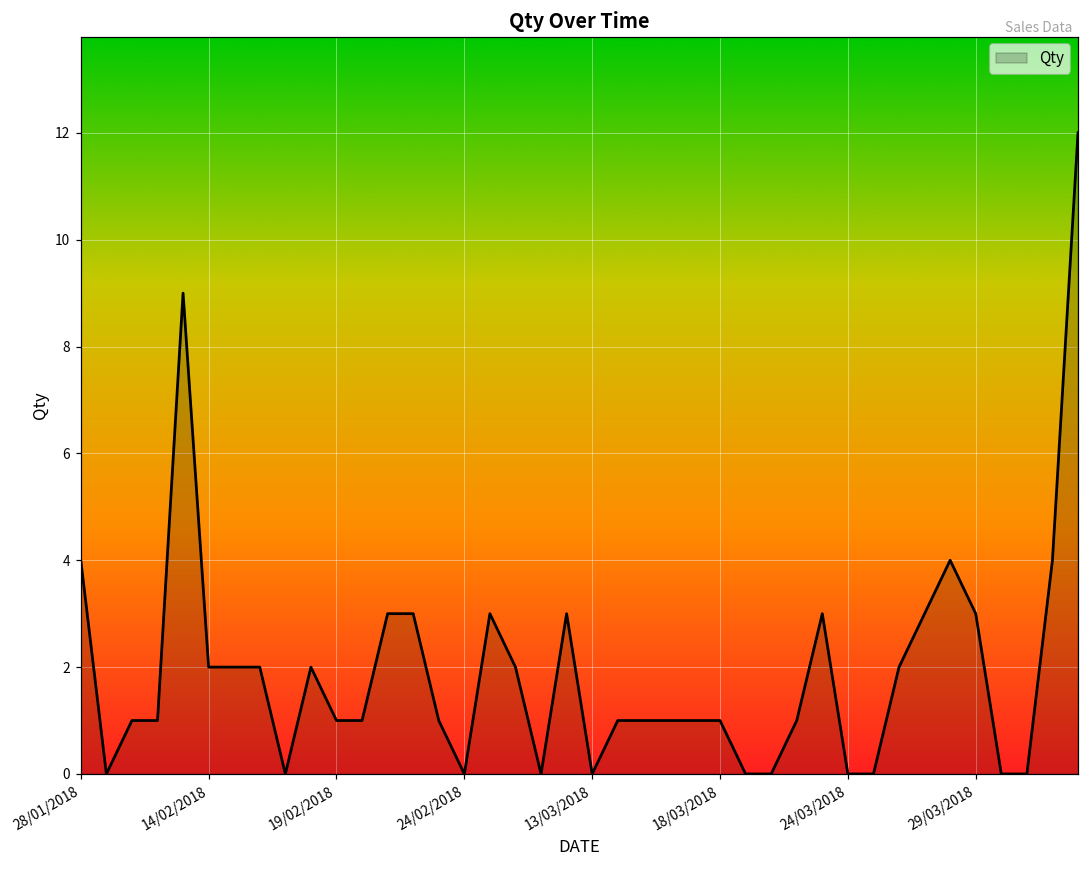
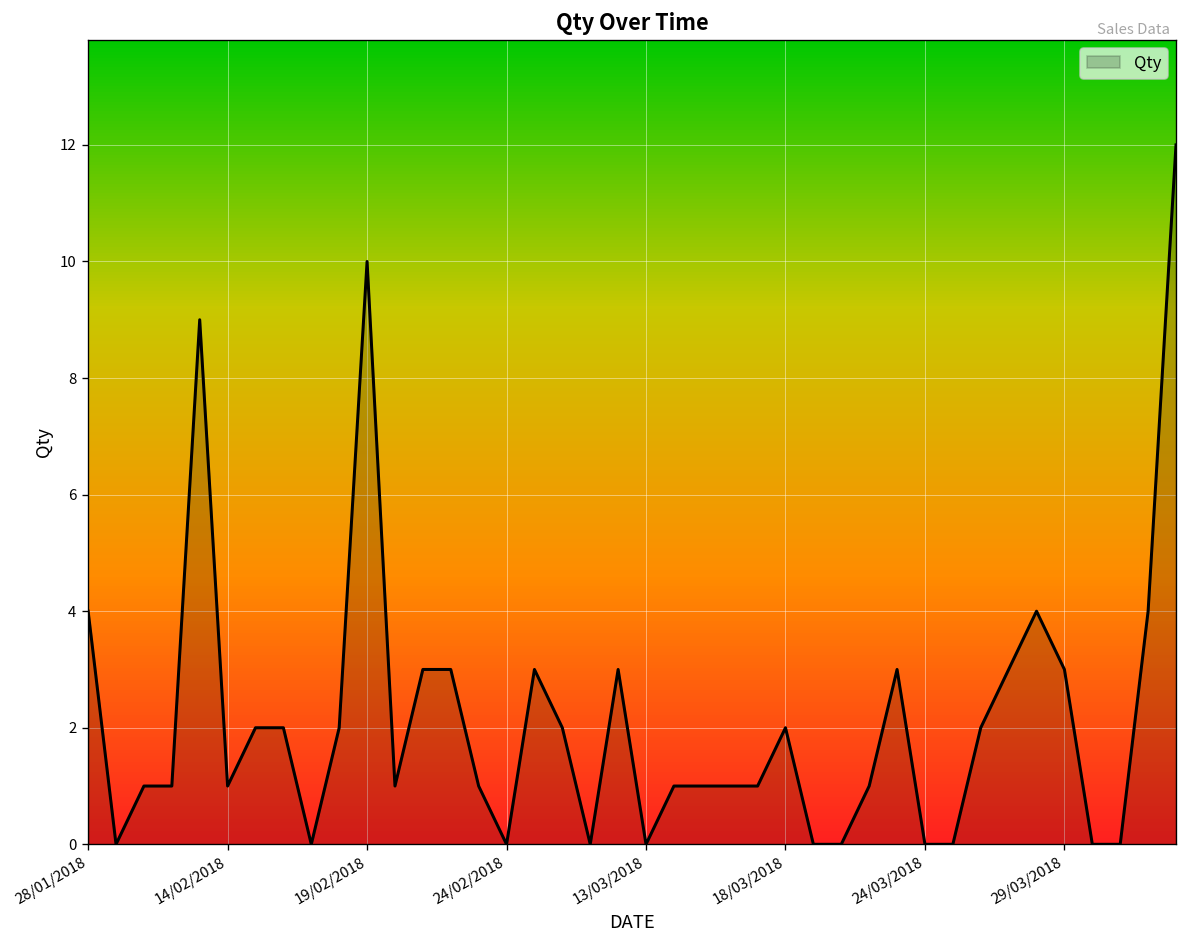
14/02/2018: 2 -> 1
19/02/2018: 1 -> 10
18/03/2018: 1 -> 2
